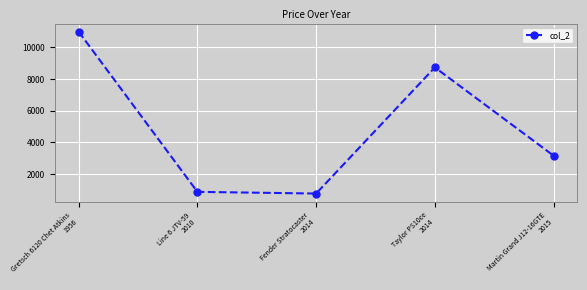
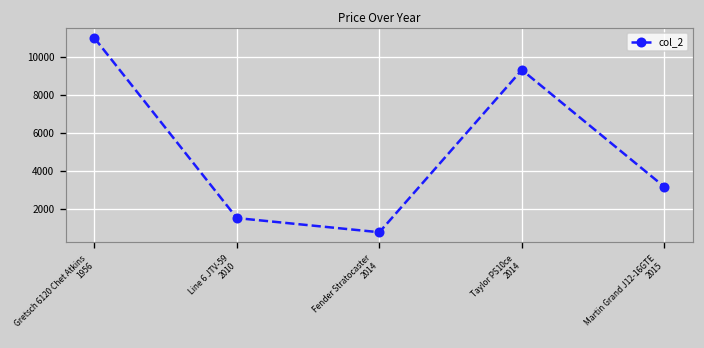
Line 6 JTV-59 2010: 900 -> 1500
Taylor PS10ce 2014: 8700 -> 9300
